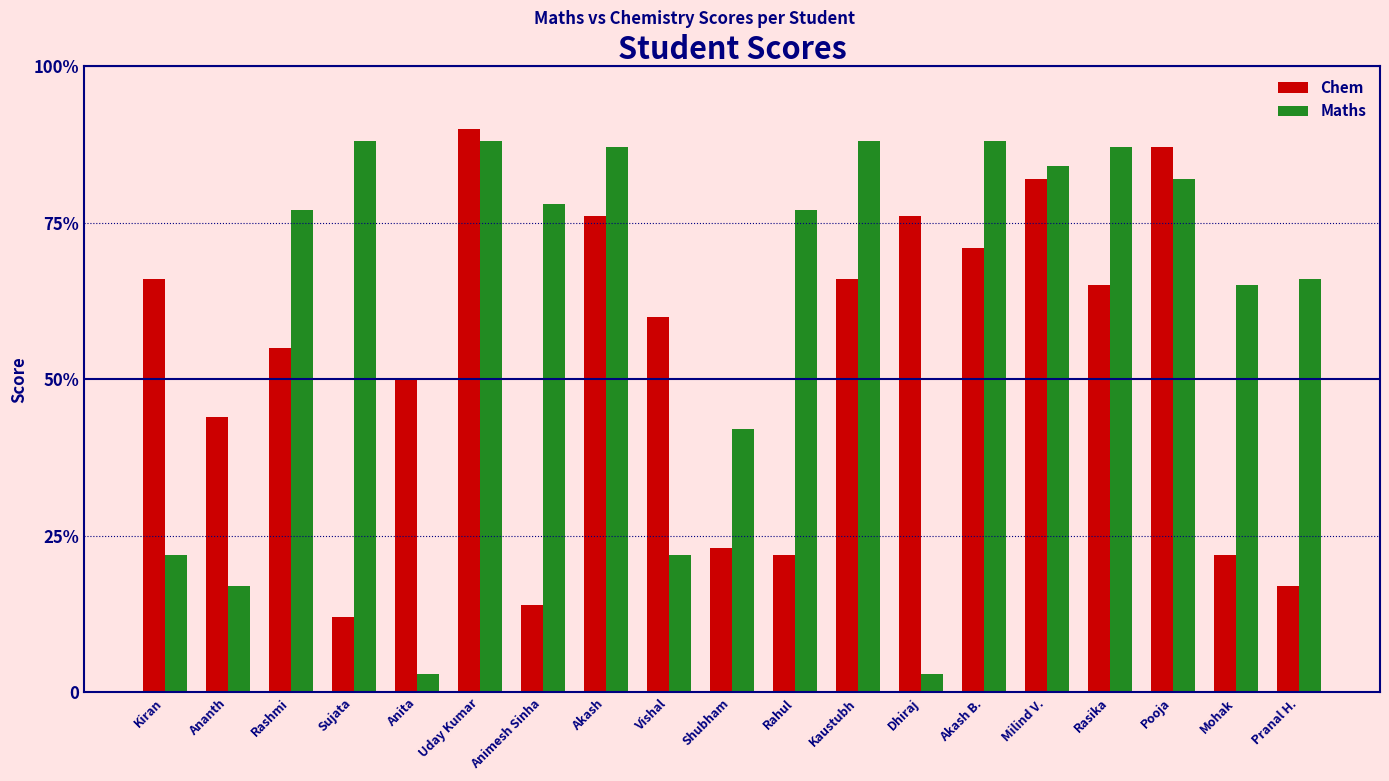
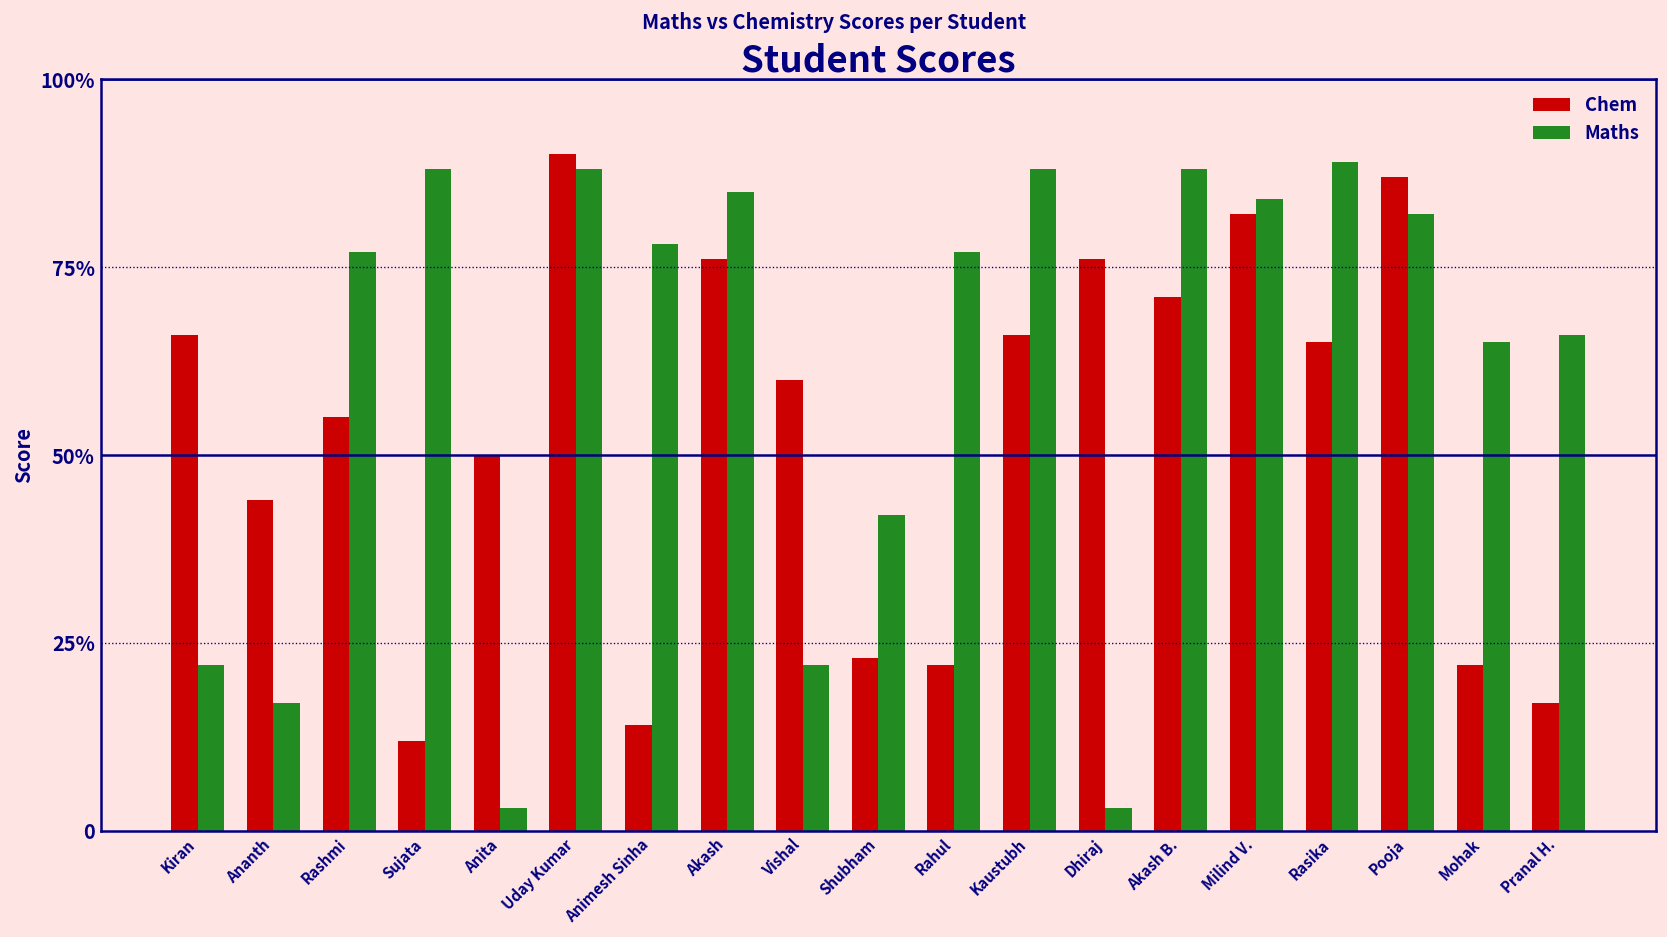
Maths, Akash: 87% -> 85%
Maths, Rasika: 87% -> 89%
